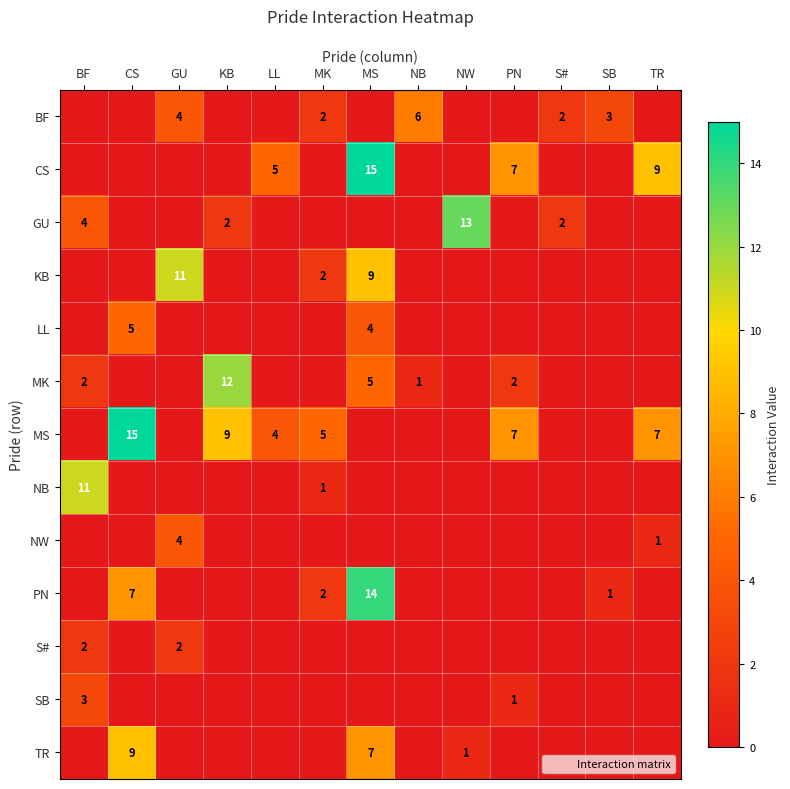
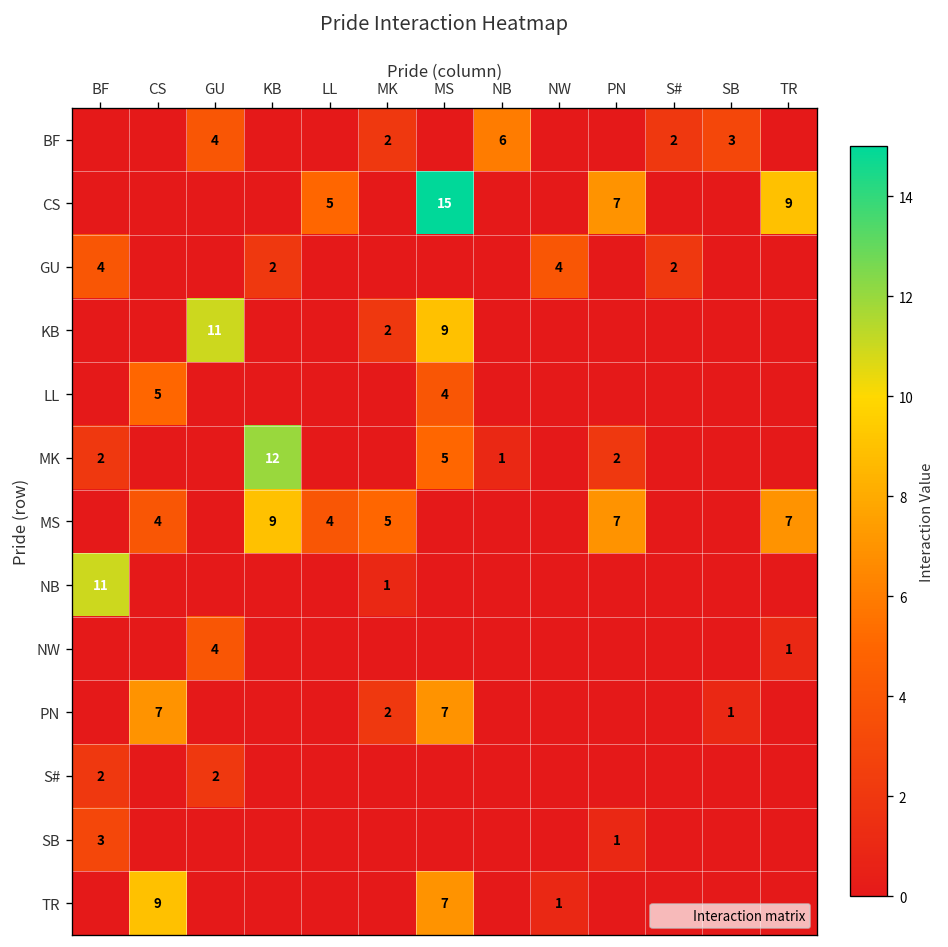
GU, NW: 13 -> 4
MS, CS: 15 -> 4
PN, MS: 14 -> 7
